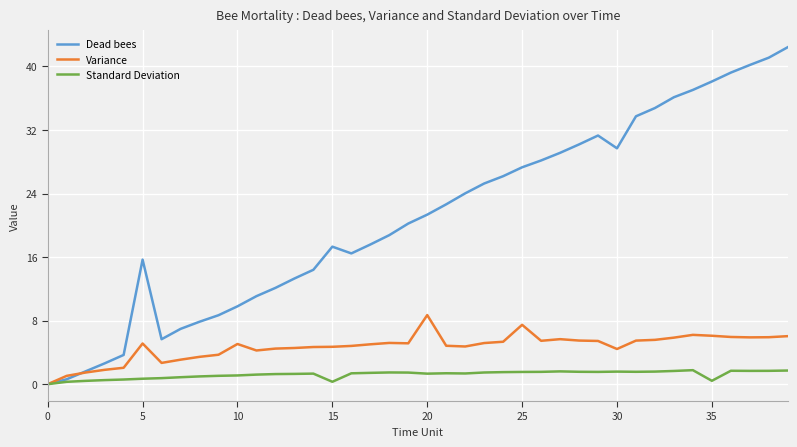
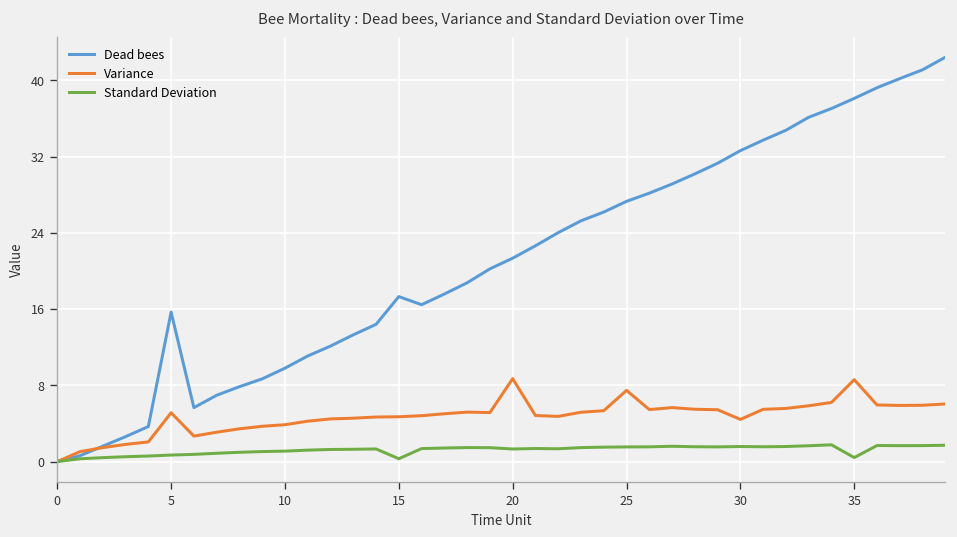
Variance, 10: 5 -> 4
Dead bees, 30: 30 -> 33
Variance, 35: 6 -> 9
